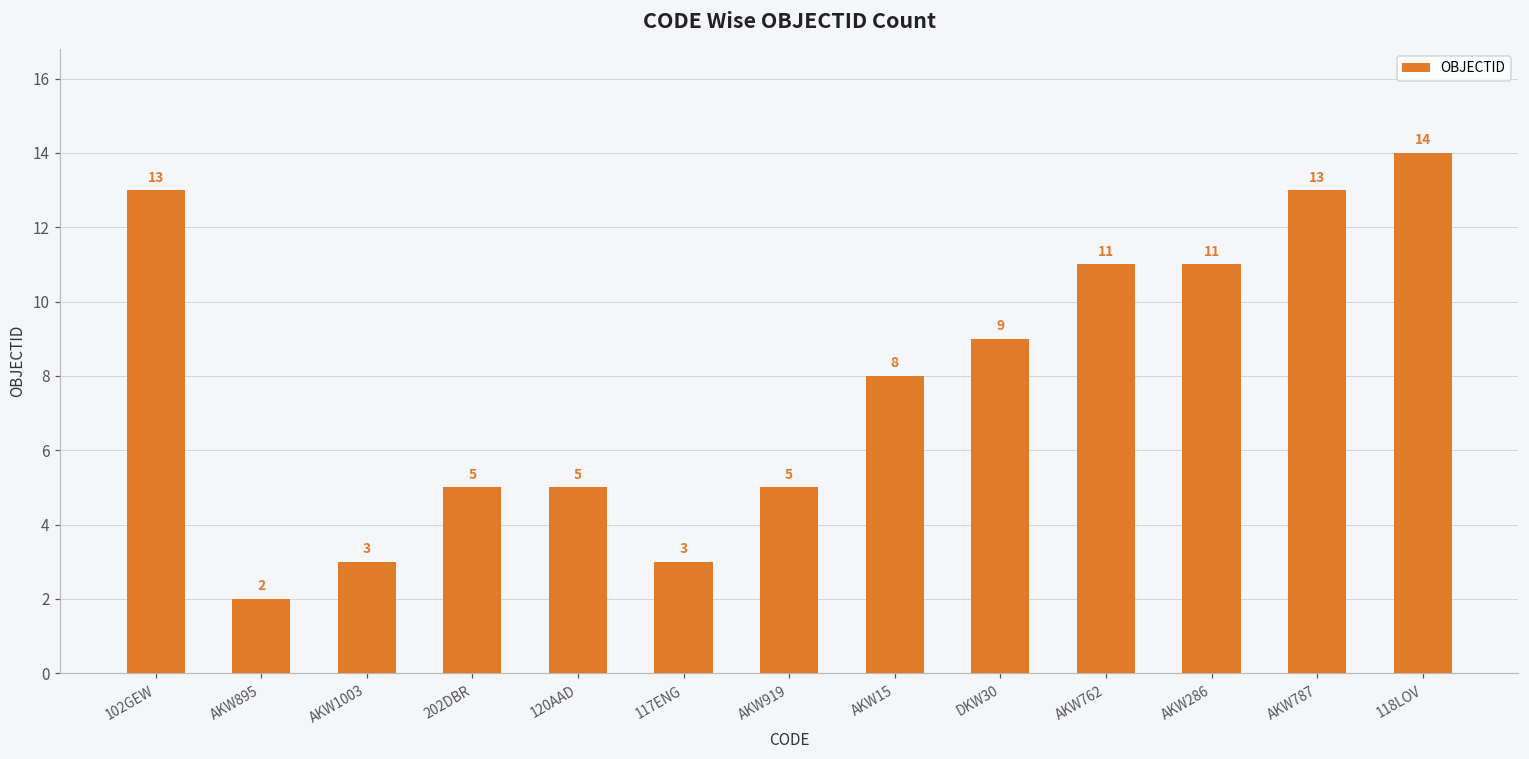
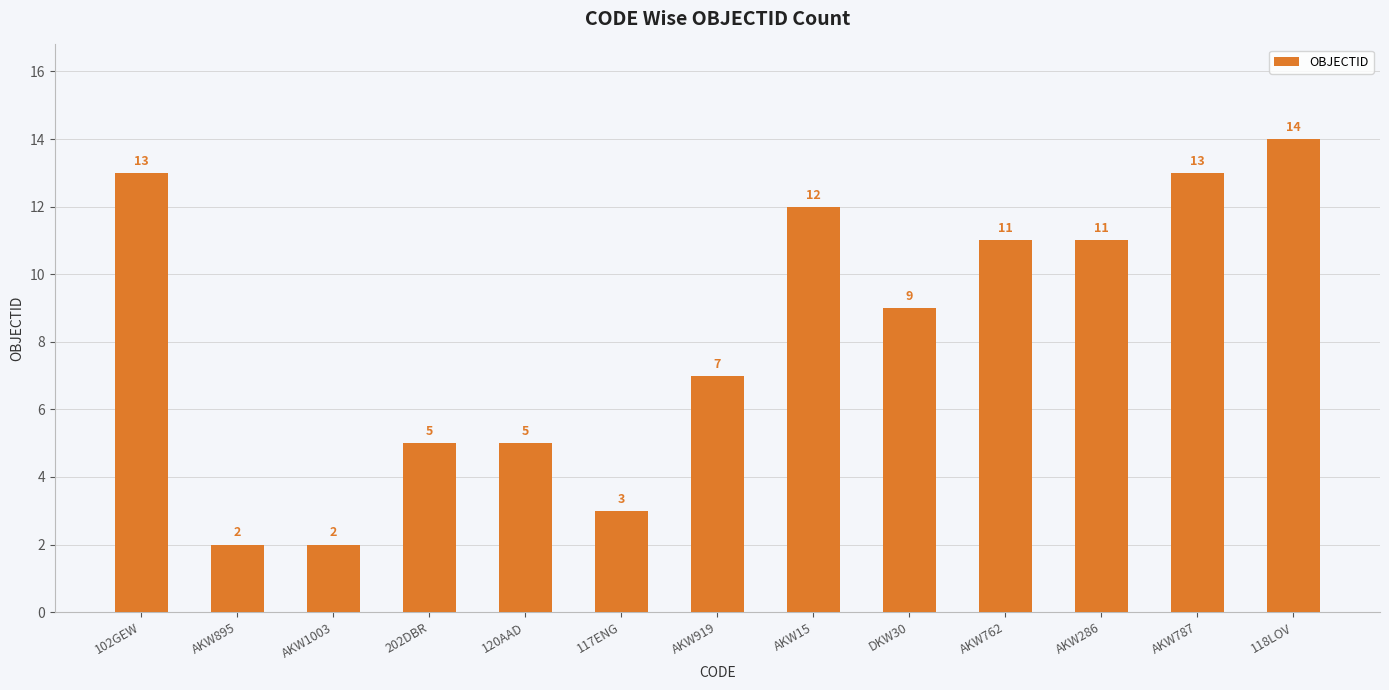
AKW1003: 3 -> 2
AKW919: 5 -> 7
AKW15: 8 -> 12
